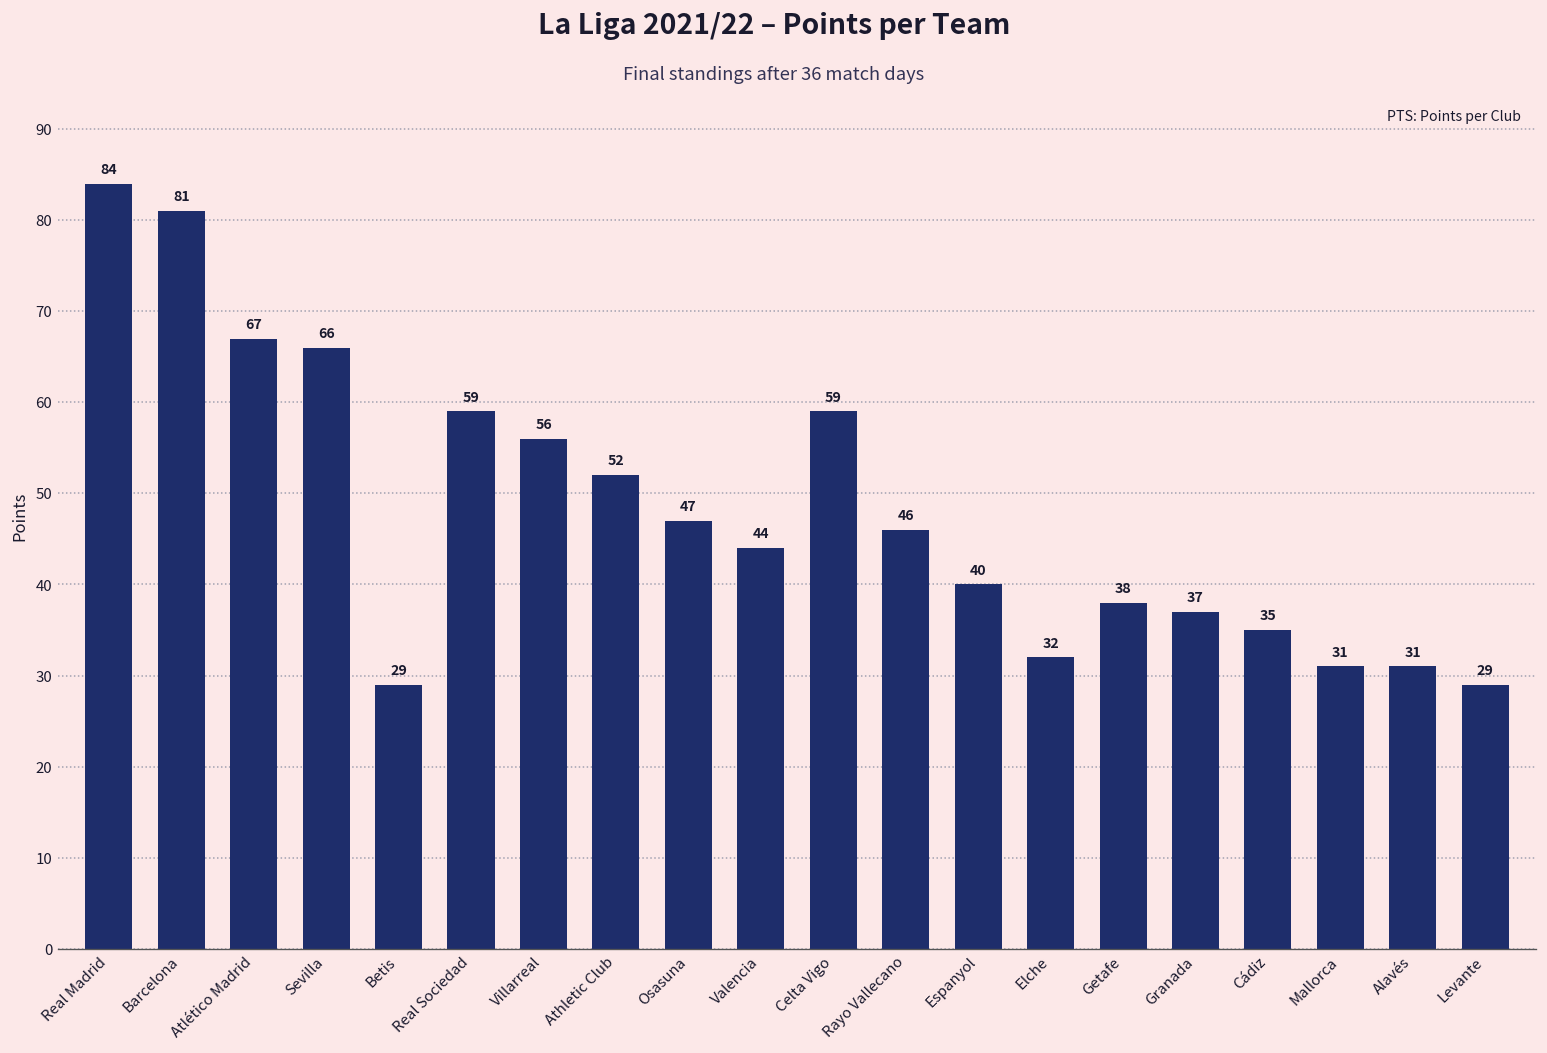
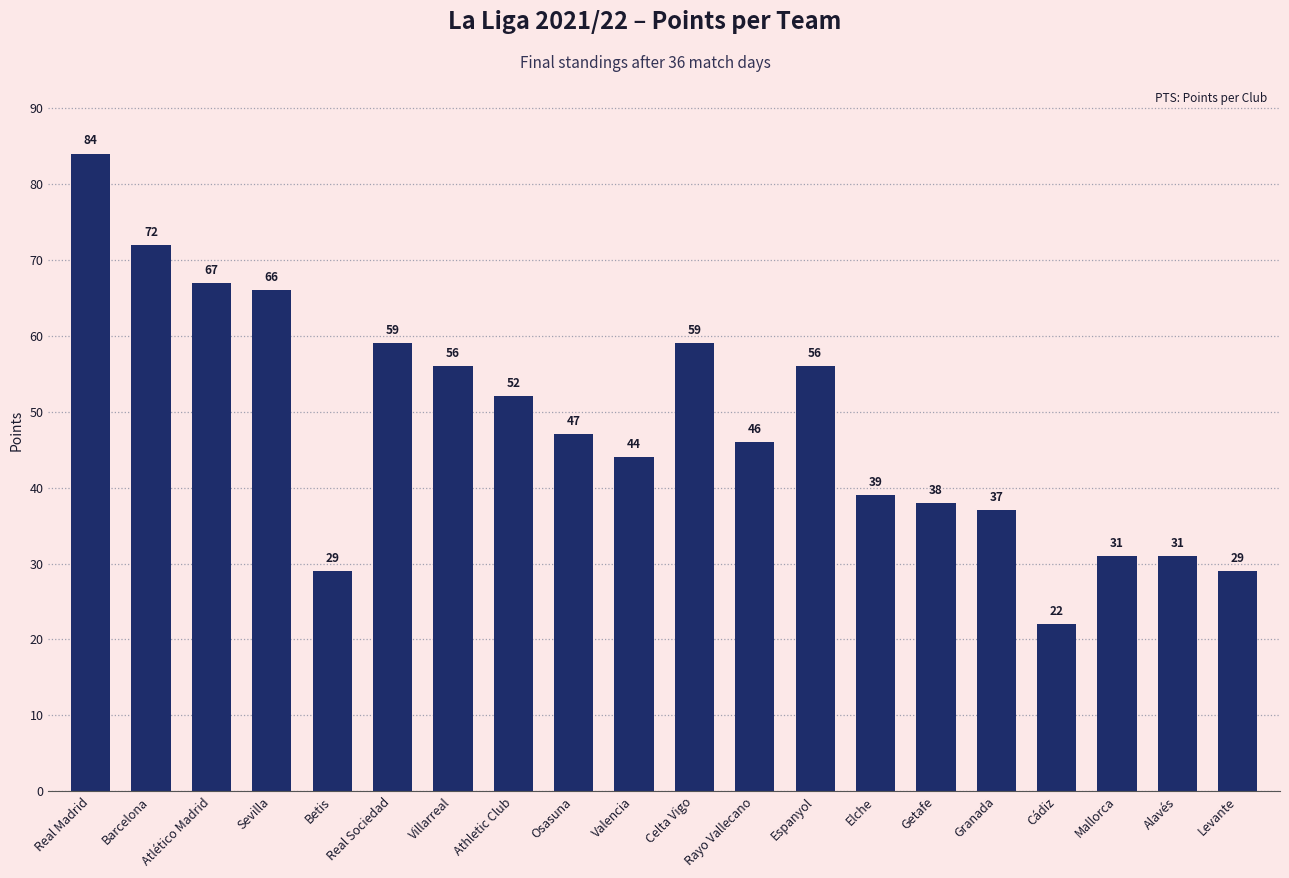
Barcelona: 81 -> 72
Espanyol: 40 -> 56
Elche: 32 -> 39
Cádiz: 35 -> 22
